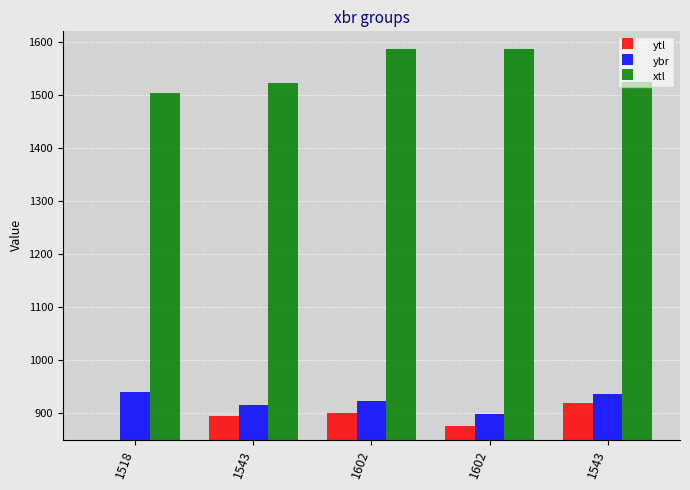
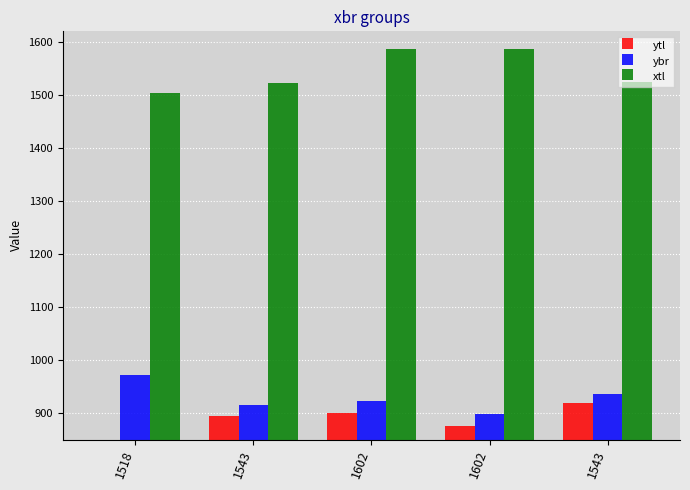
ybr, 1518: 940 -> 970
